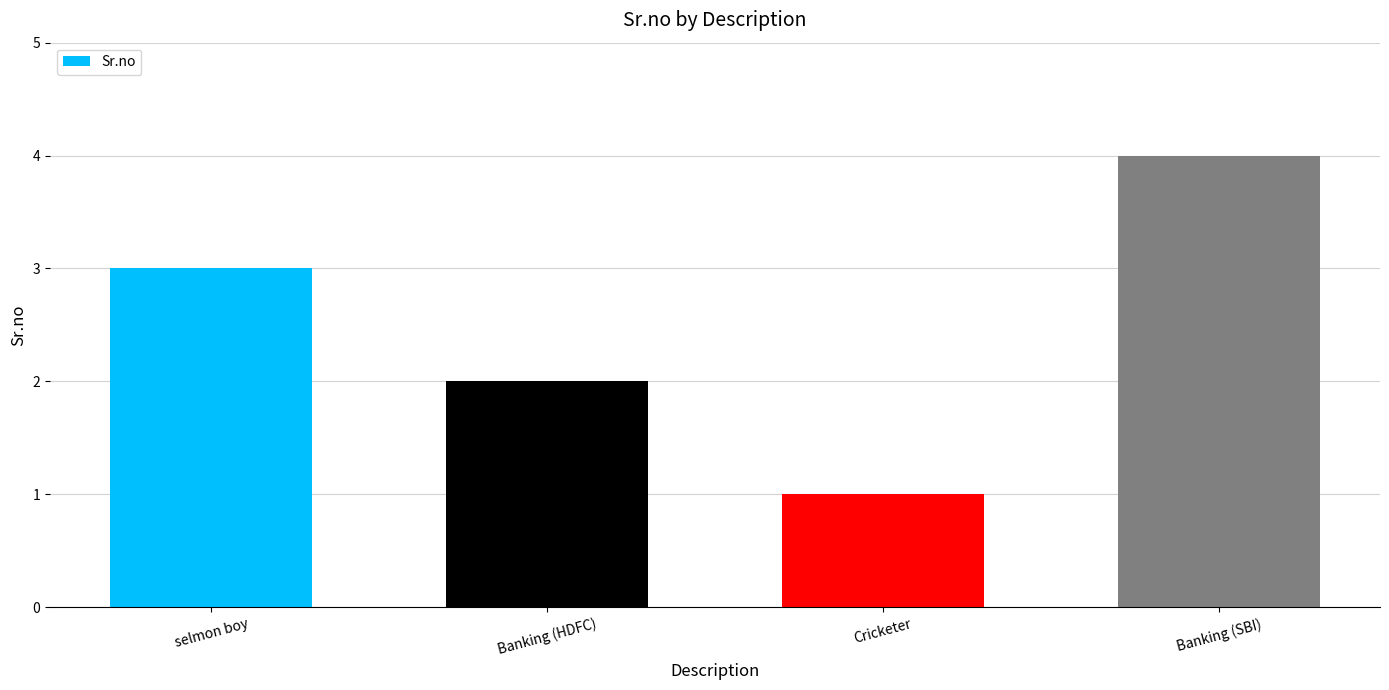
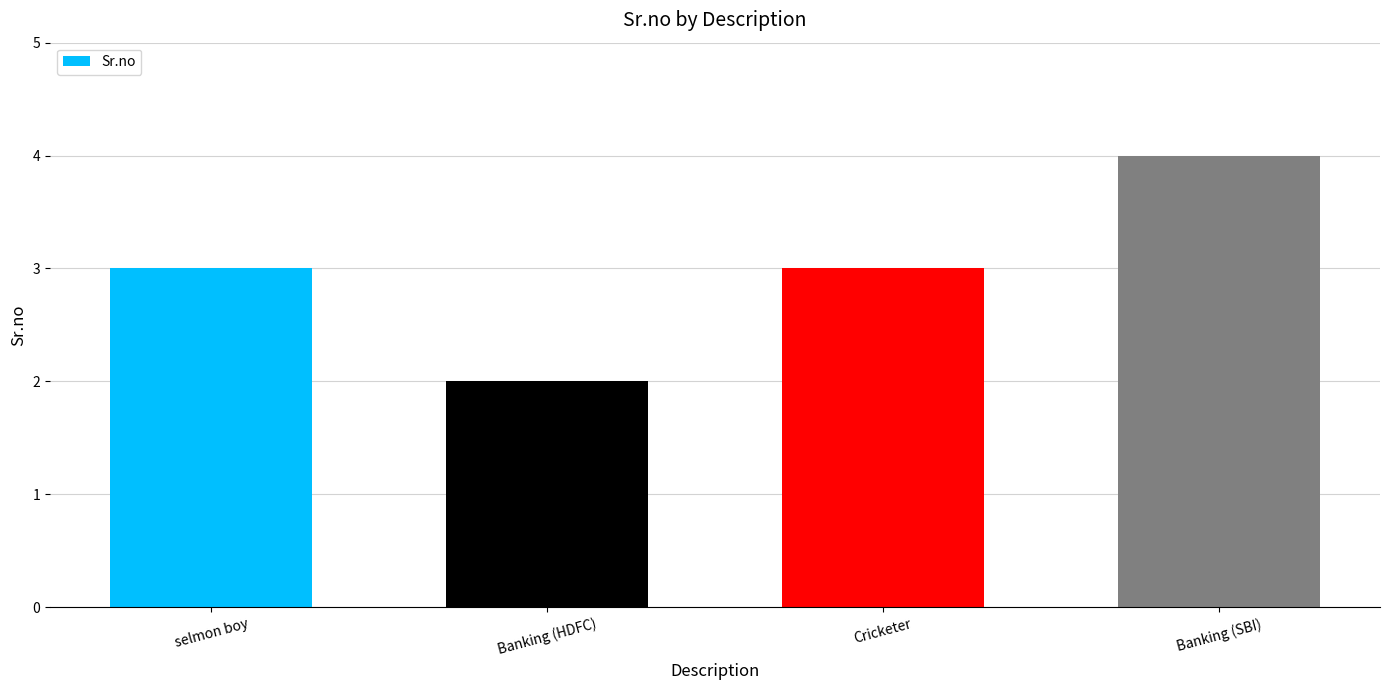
Cricketer: 1 -> 3
